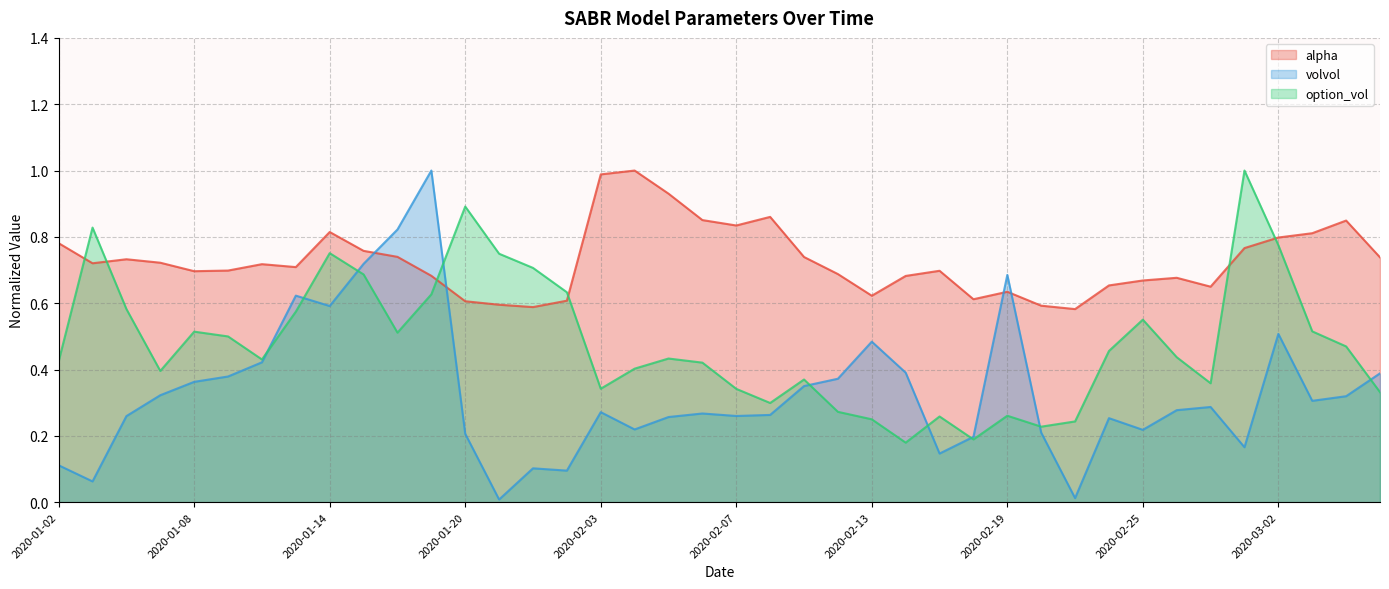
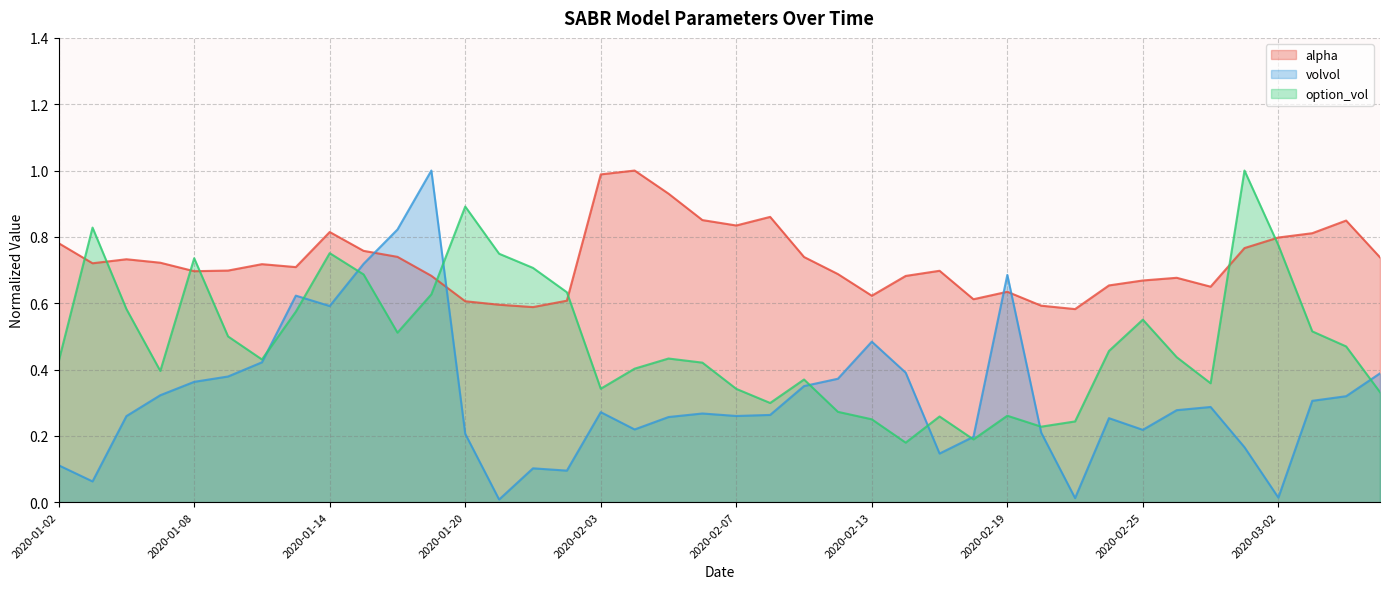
option_vol, 2020-01-08: 0.51 -> 0.74
volvol, 2020-03-02: 0.51 -> 0.01
